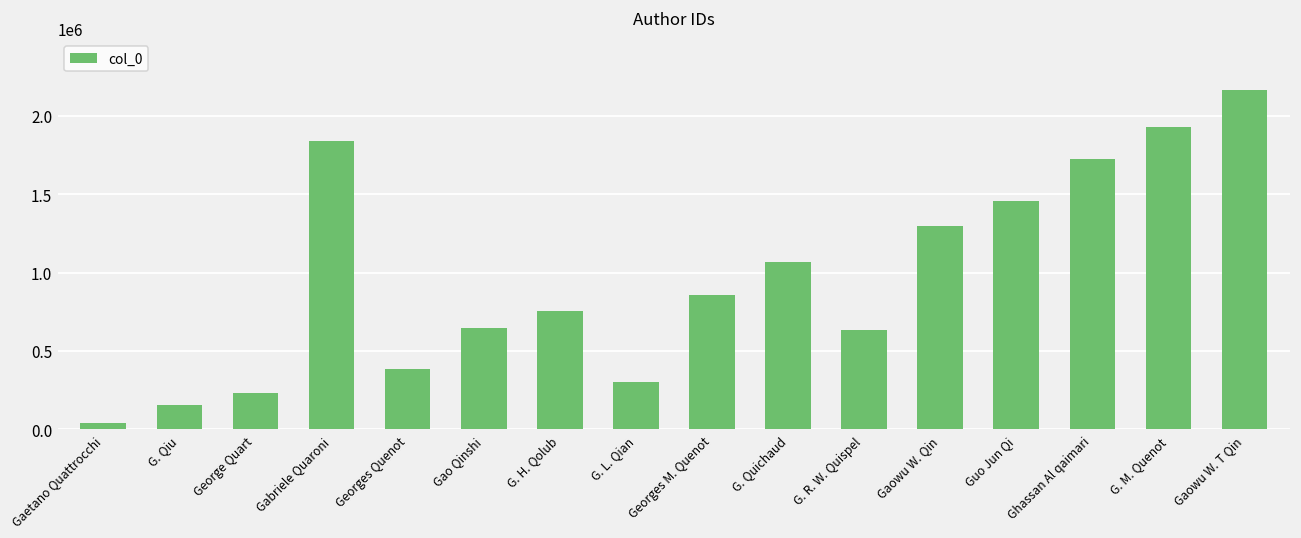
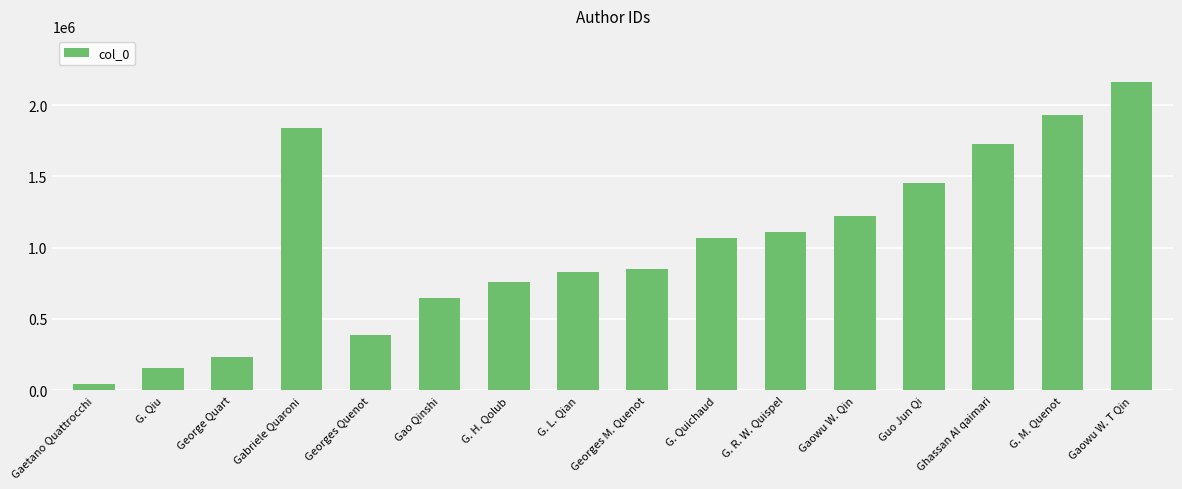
G. L. Qian: 300000 -> 830000
G. R. W. Quispel: 630000 -> 1110000
Gaowu W. Qin: 1300000 -> 1230000
